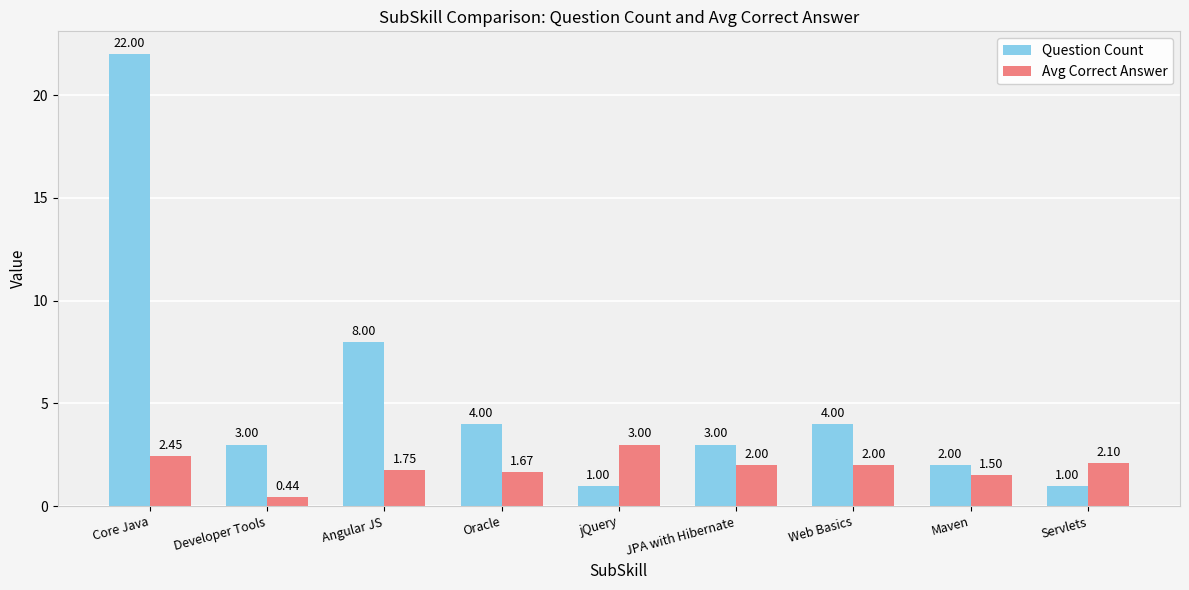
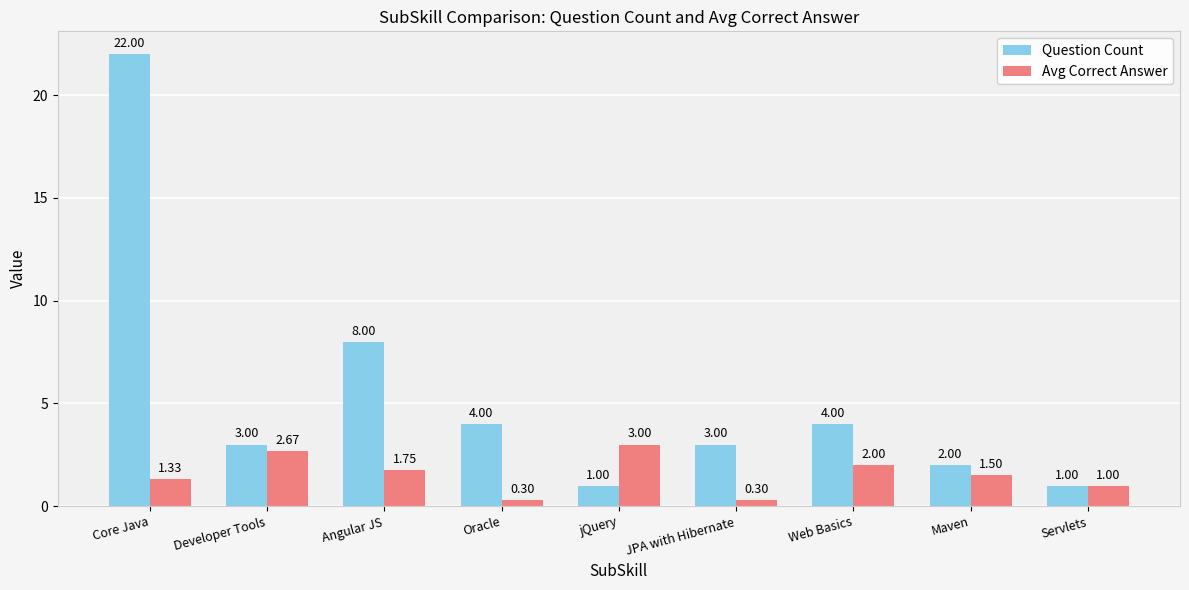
Avg Correct Answer, Core Java: 2.45 -> 1.33
Avg Correct Answer, Developer Tools: 0.44 -> 2.67
Avg Correct Answer, Oracle: 1.67 -> 0.30
Avg Correct Answer, JPA with Hibernate: 2.00 -> 0.30
Avg Correct Answer, Servlets: 2.10 -> 1.00
